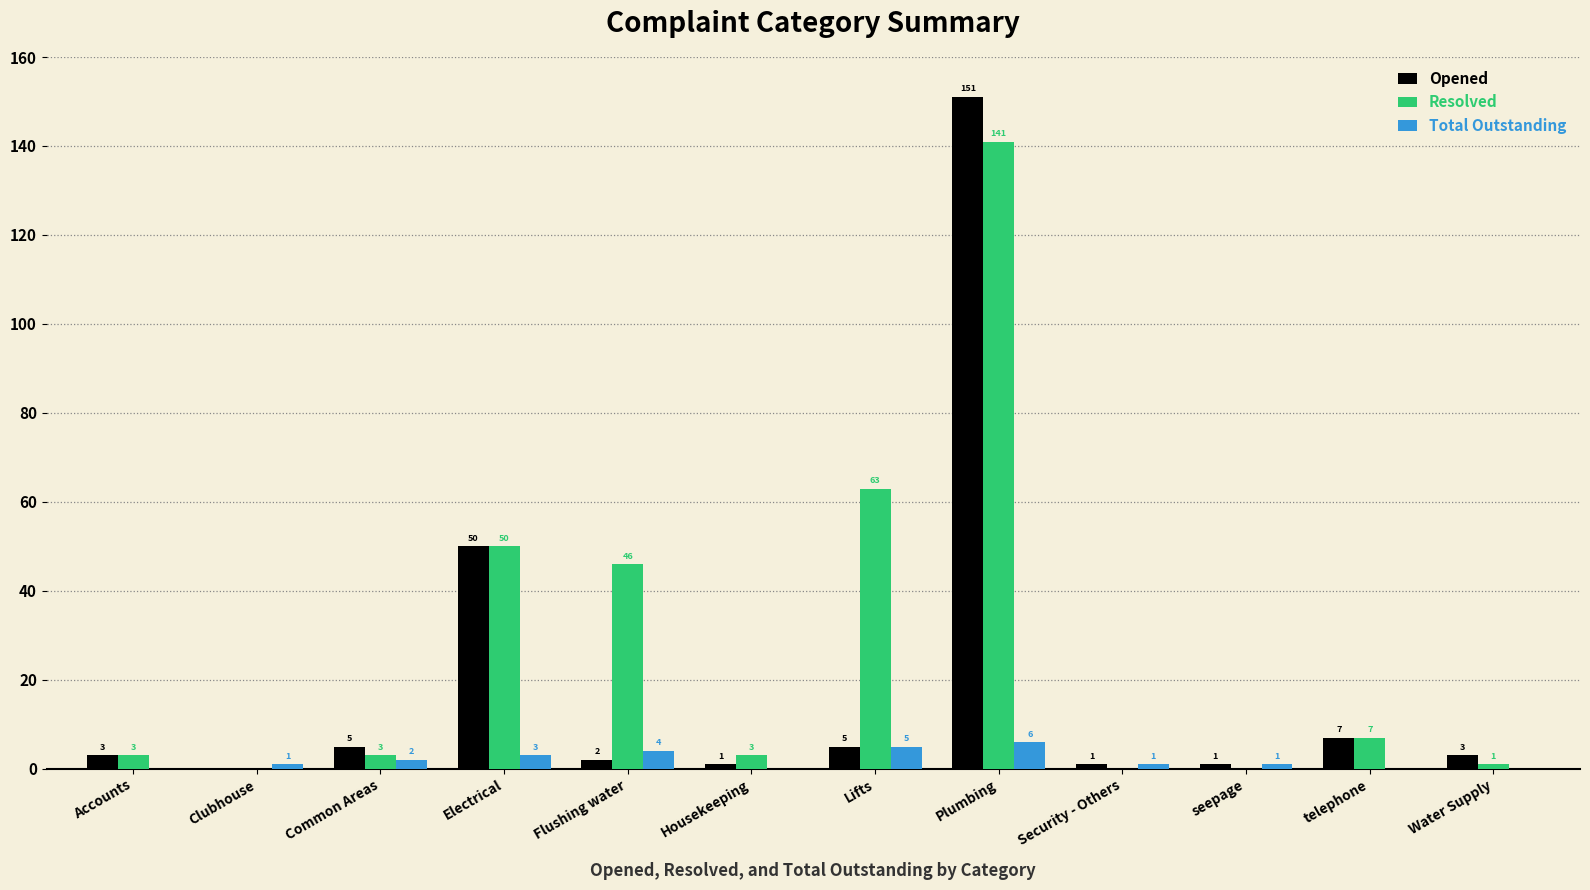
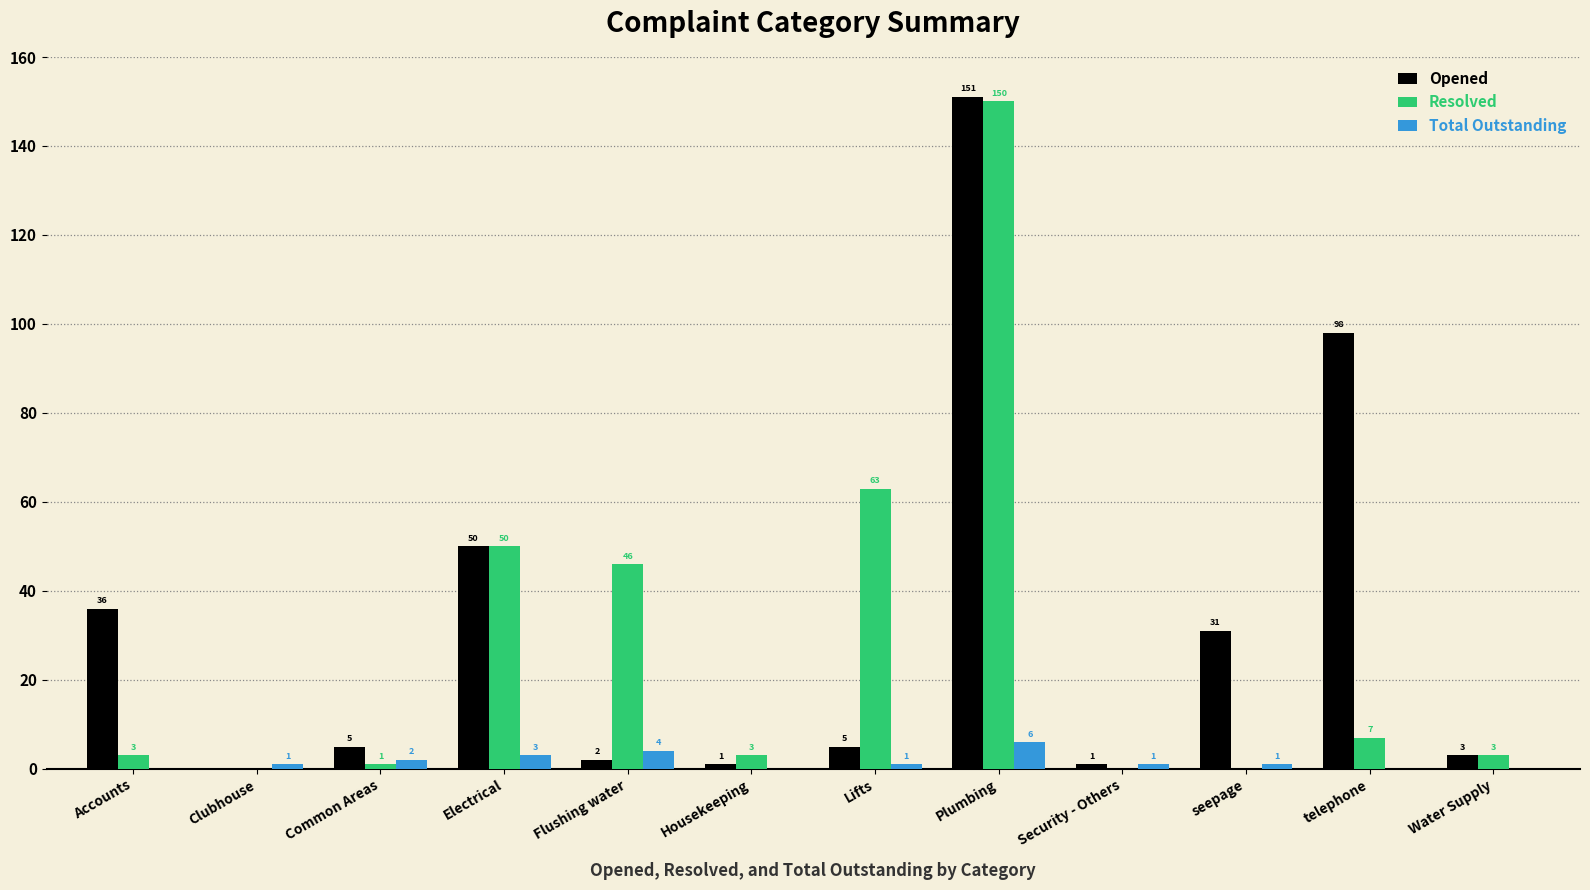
Opened, Accounts: 3 -> 36
Resolved, Common Areas: 3 -> 1
Total Outstanding, Lifts: 5 -> 1
Resolved, Plumbing: 141 -> 150
Opened, seepage: 1 -> 31
Opened, telephone: 7 -> 98
Resolved, Water Supply: 1 -> 3
